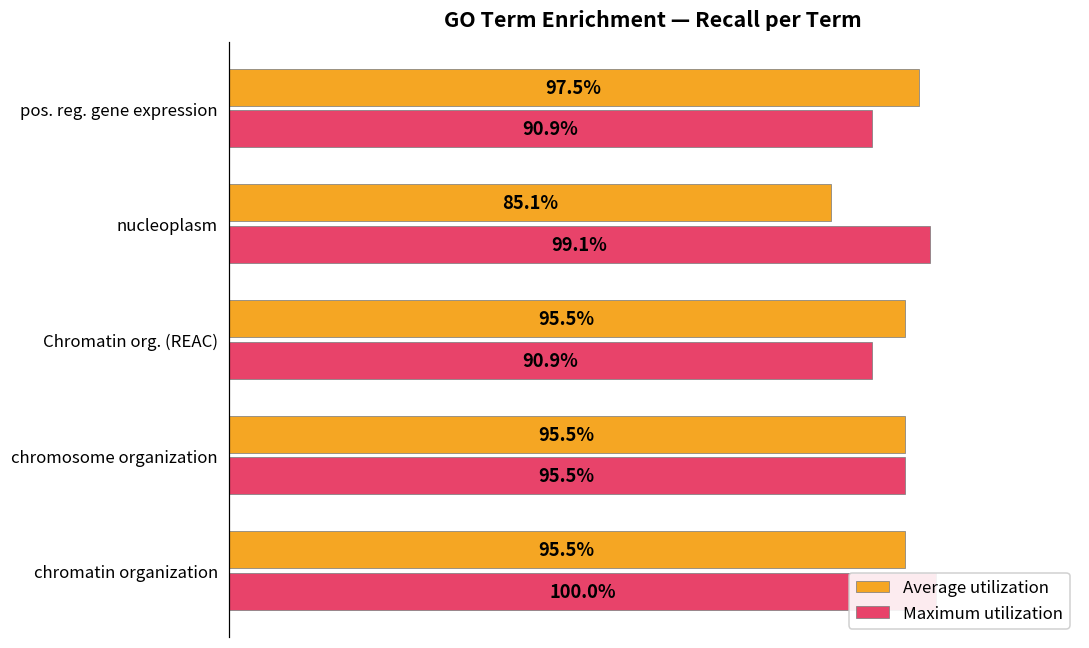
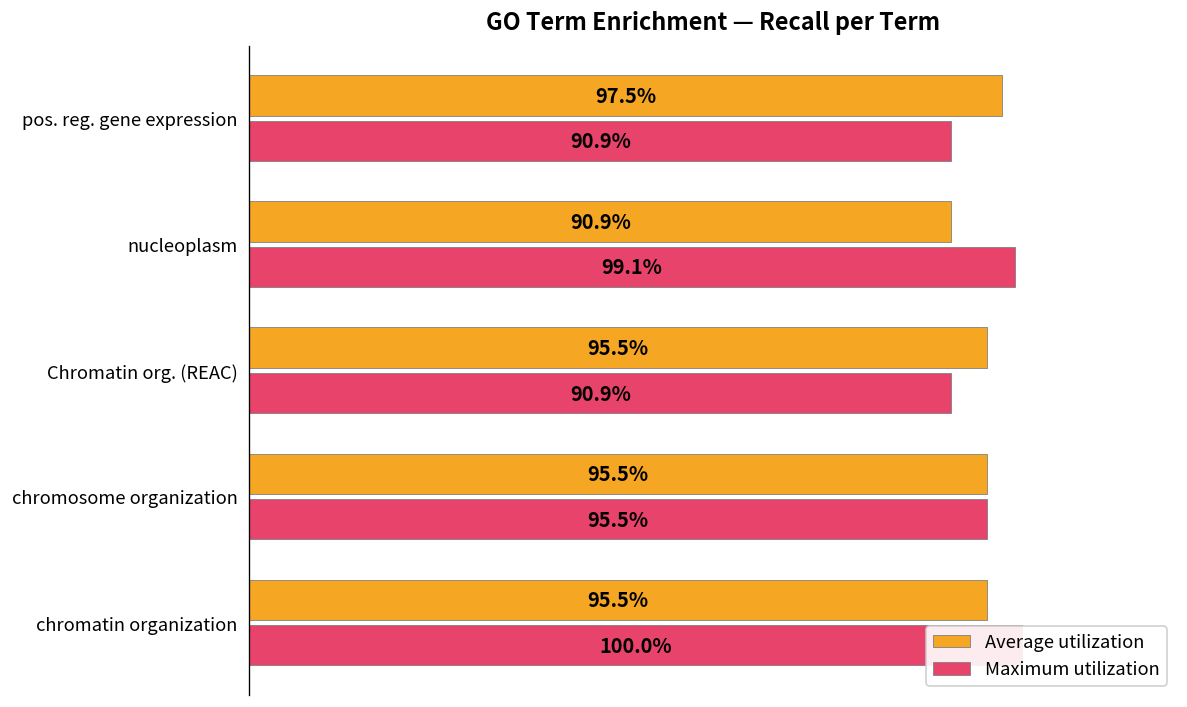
Average utilization, nucleoplasm: 85.1% -> 90.9%
